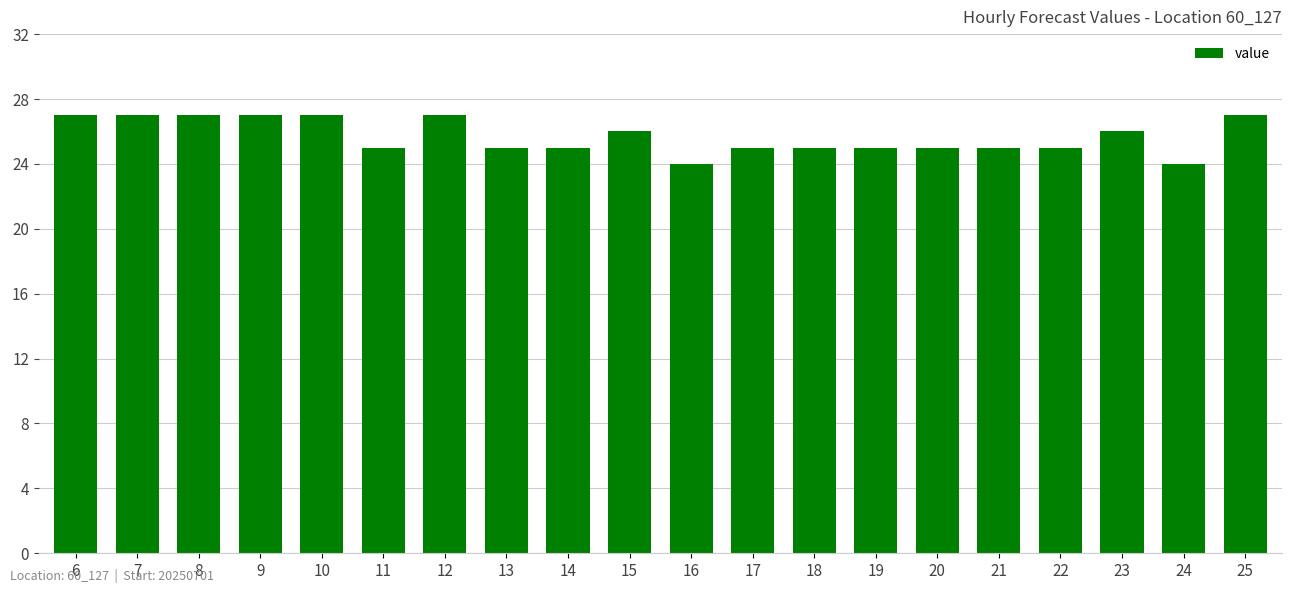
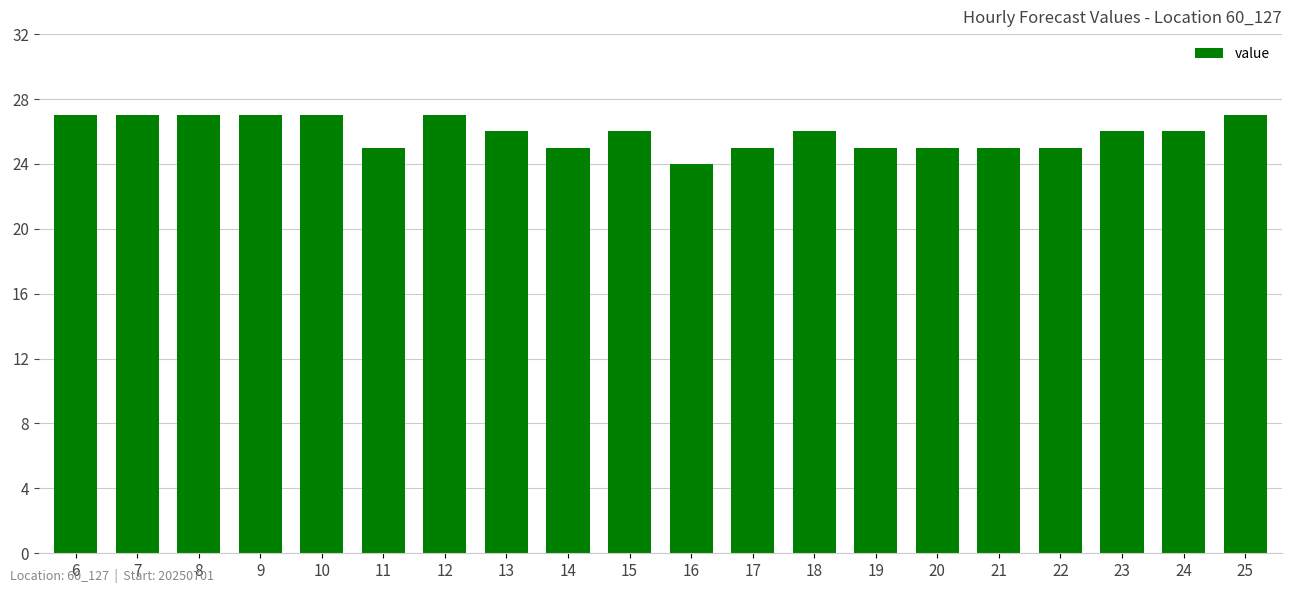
13: 25 -> 26
18: 25 -> 26
24: 24 -> 26
